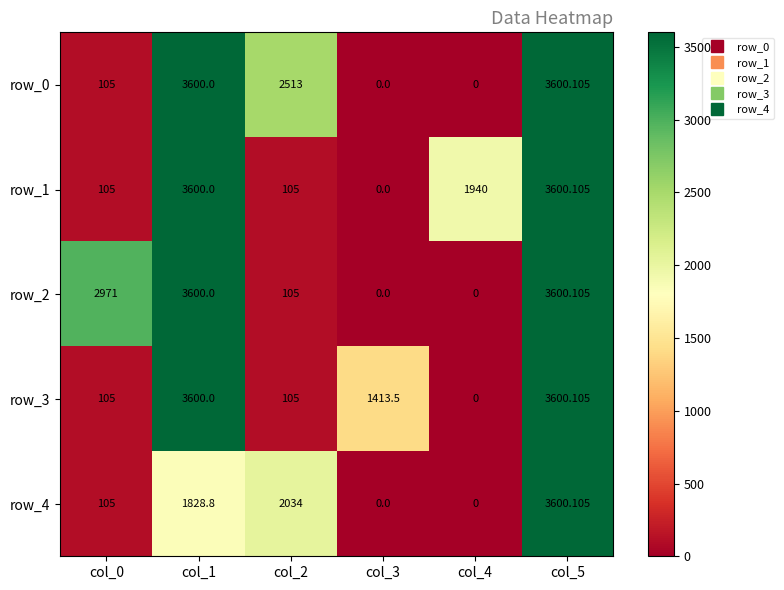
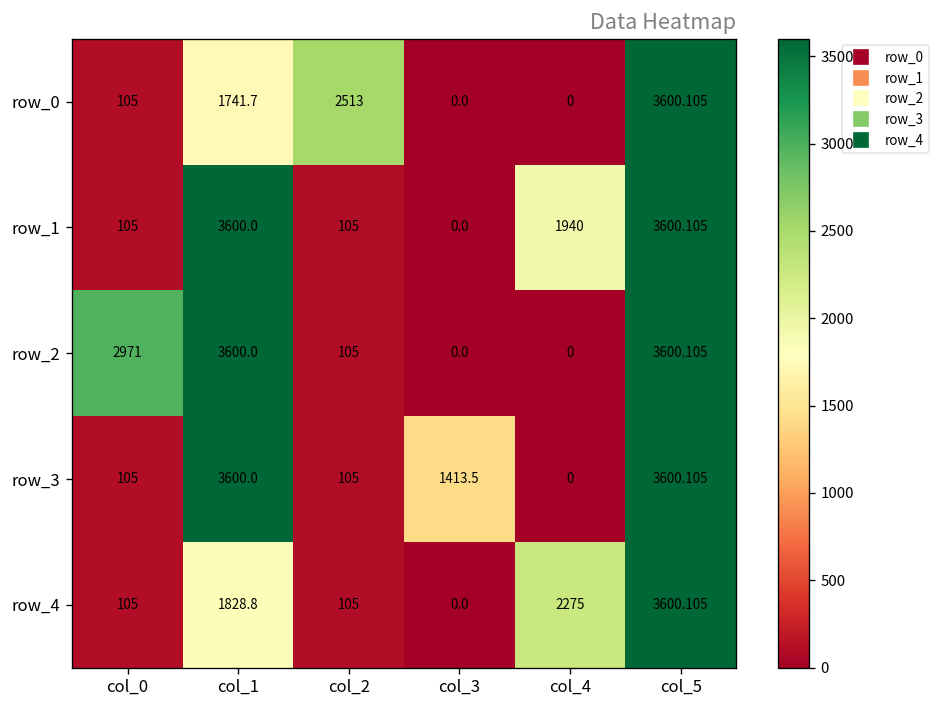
row_0, col_1: 3600.0 -> 1741.7
row_4, col_2: 2034 -> 105
row_4, col_4: 0 -> 2275
